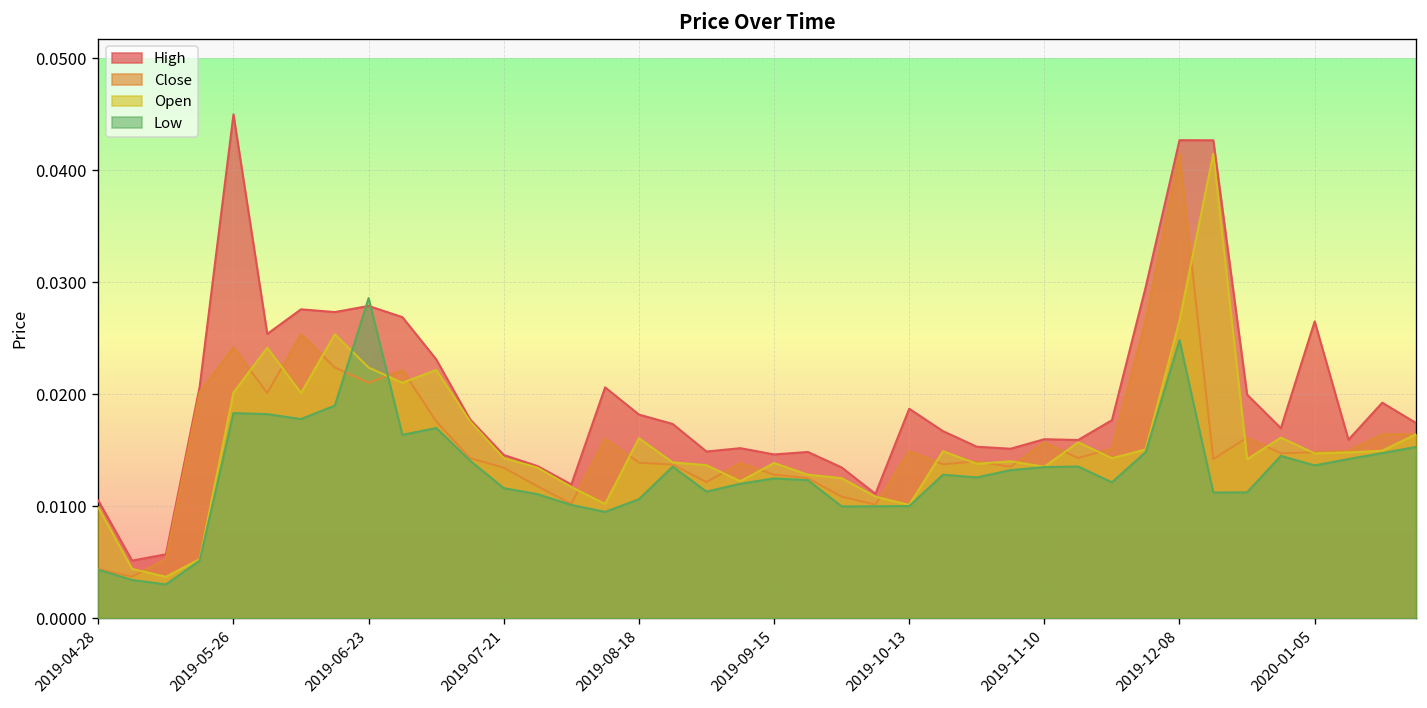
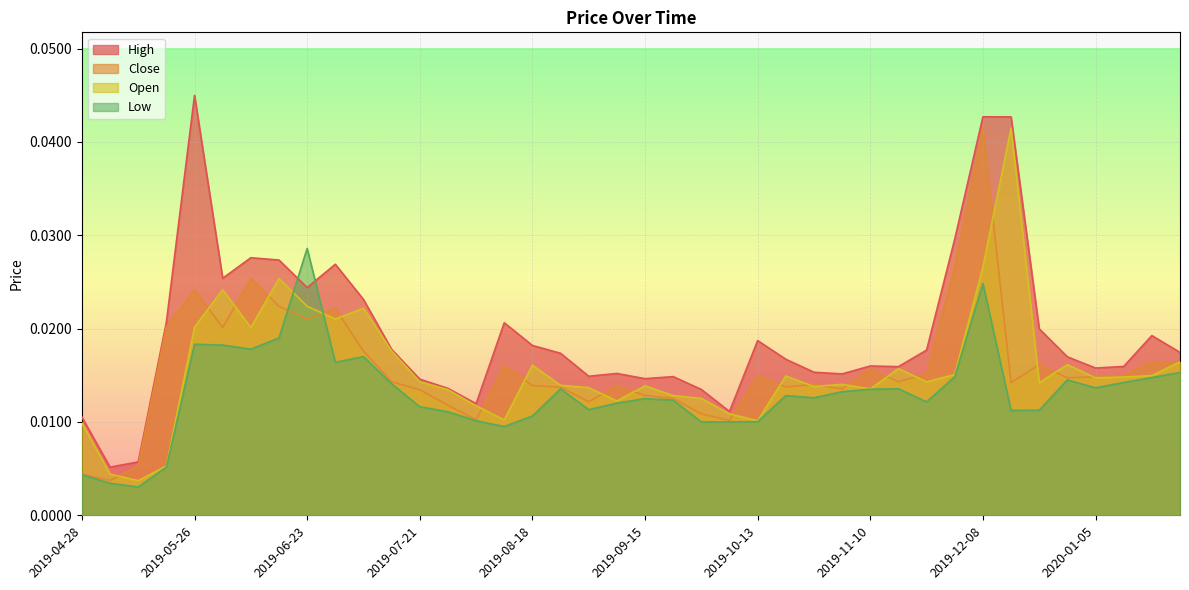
High, 2019-06-23: 0.028 -> 0.024
High, 2020-01-05: 0.027 -> 0.016
